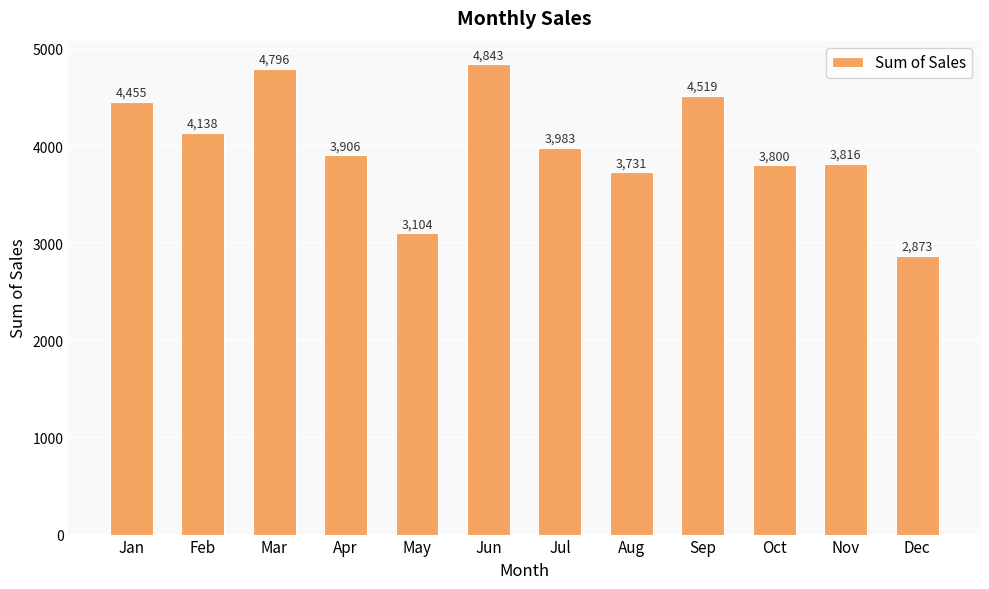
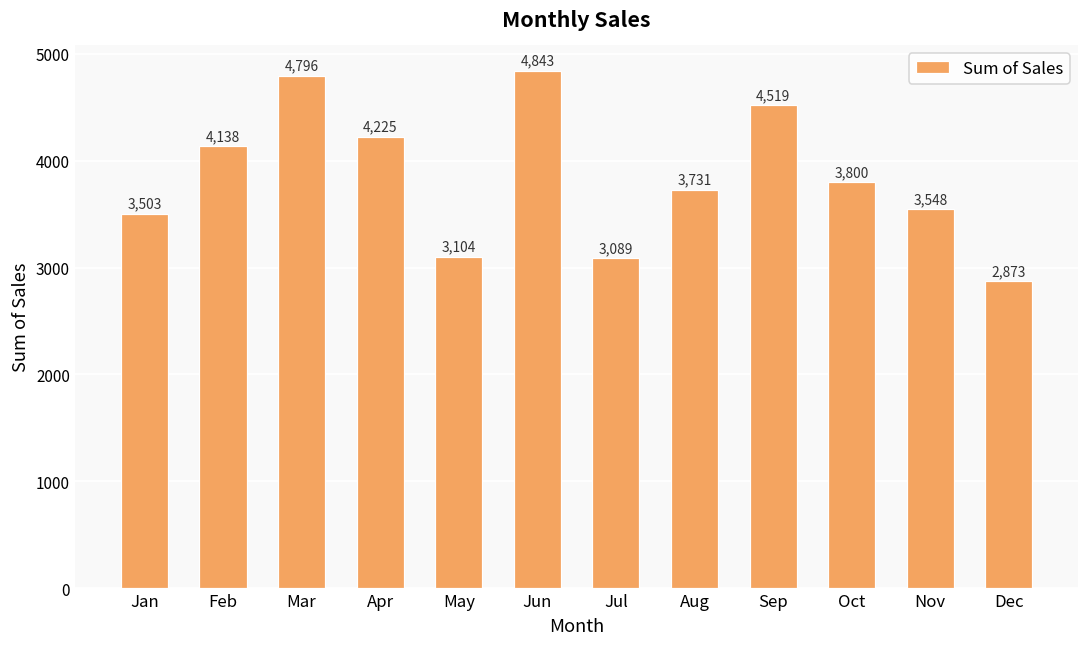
Jan: 4,455 -> 3,503
Apr: 3,906 -> 4,225
Jul: 3,983 -> 3,089
Nov: 3,816 -> 3,548
